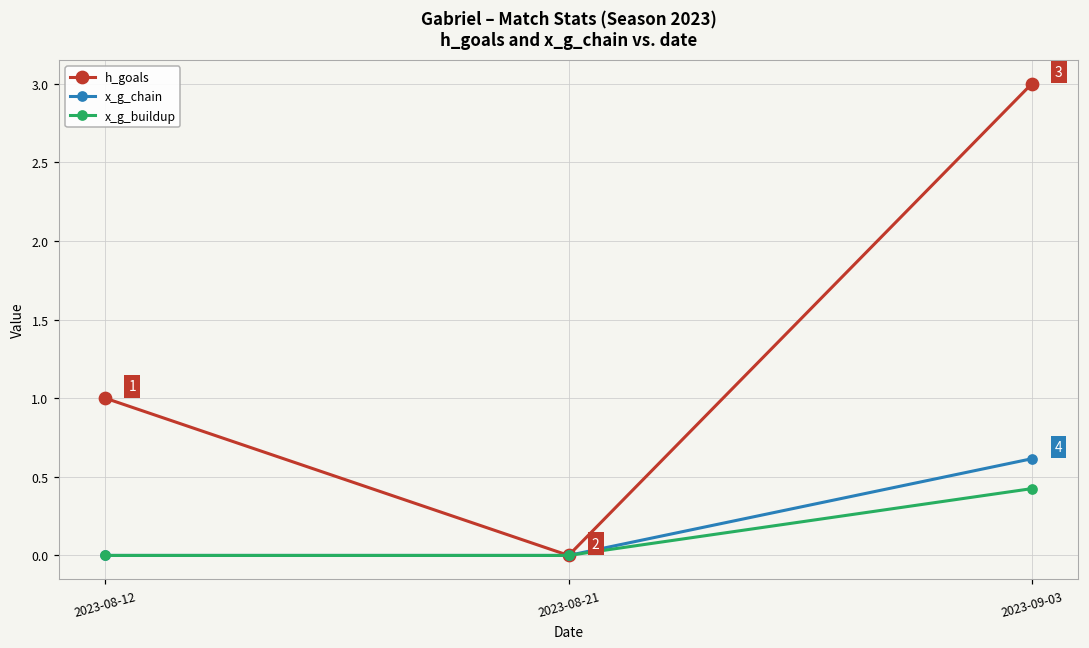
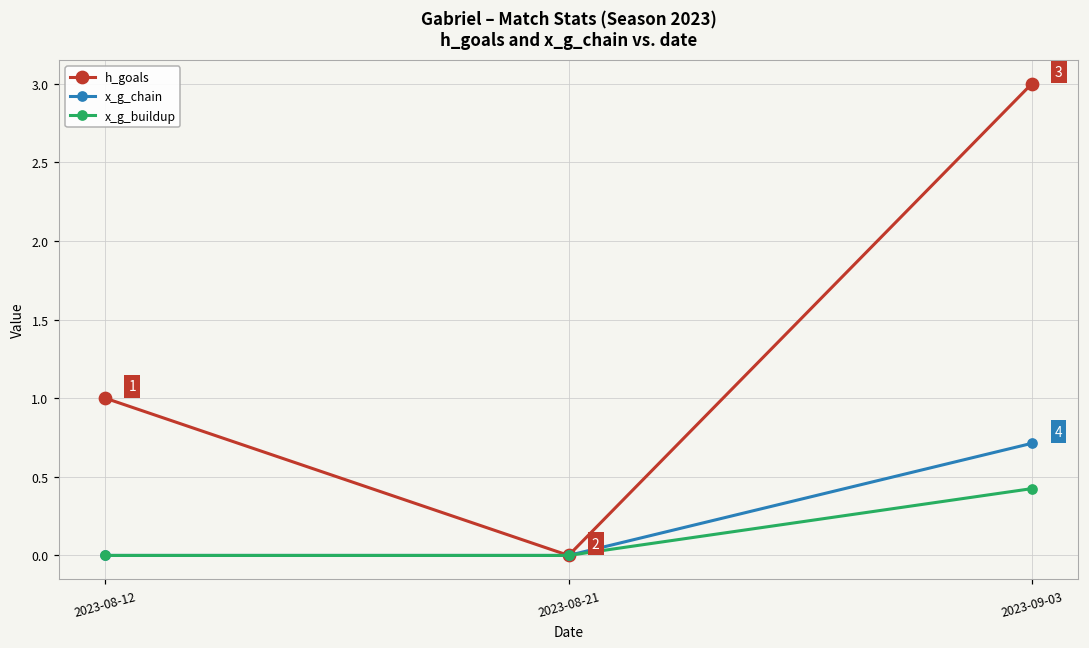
x_g_chain, 2023-09-03: 0.61 -> 0.71
